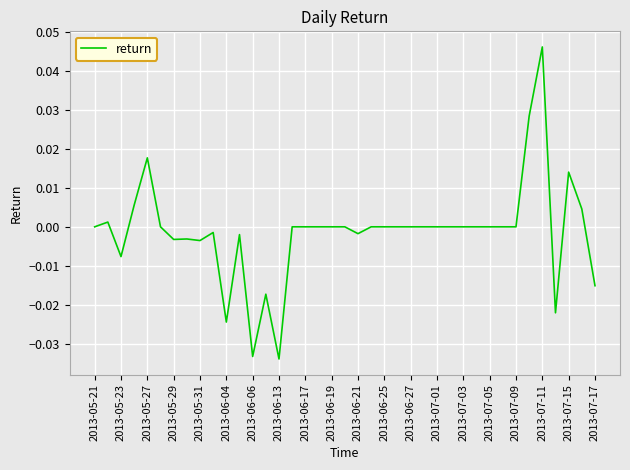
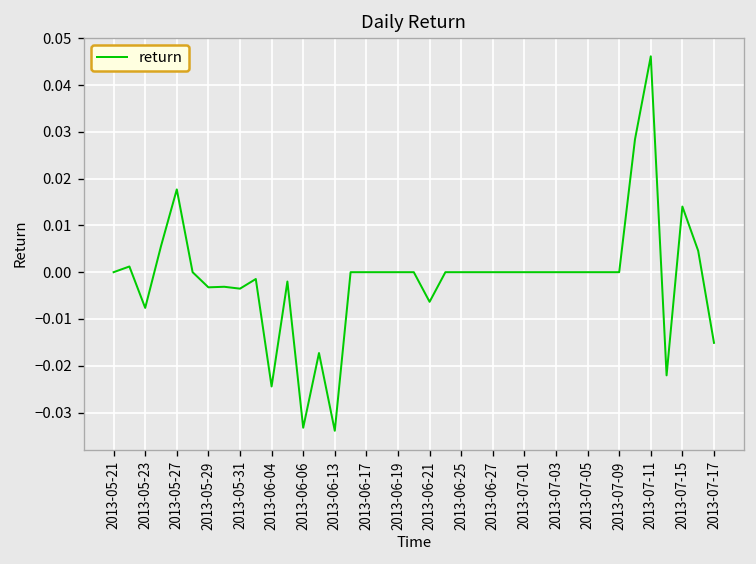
2013-06-21: -0.002 -> -0.006
